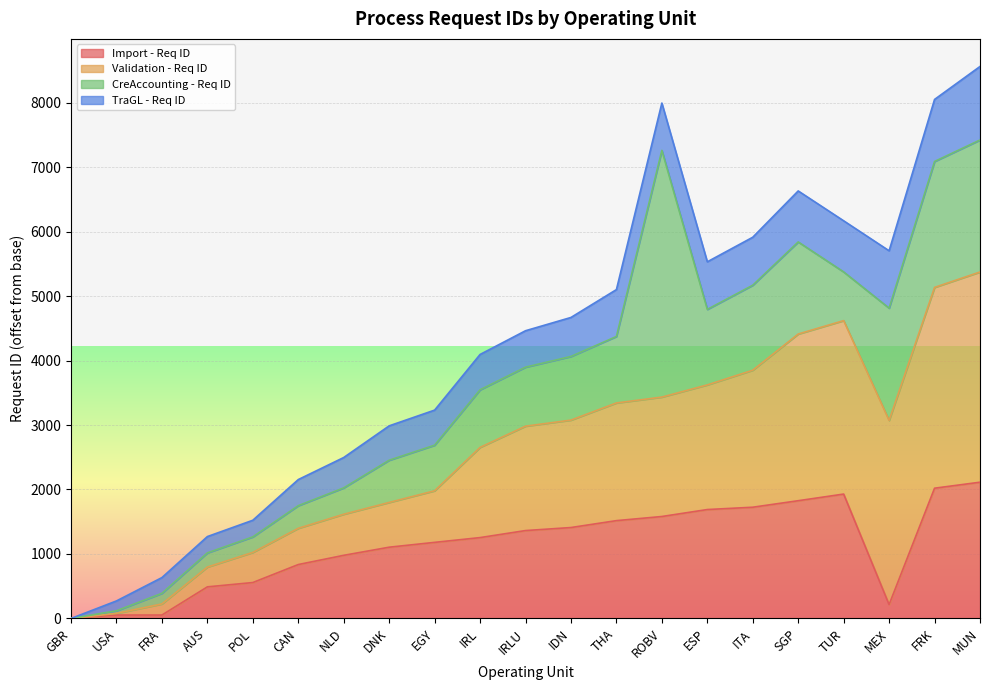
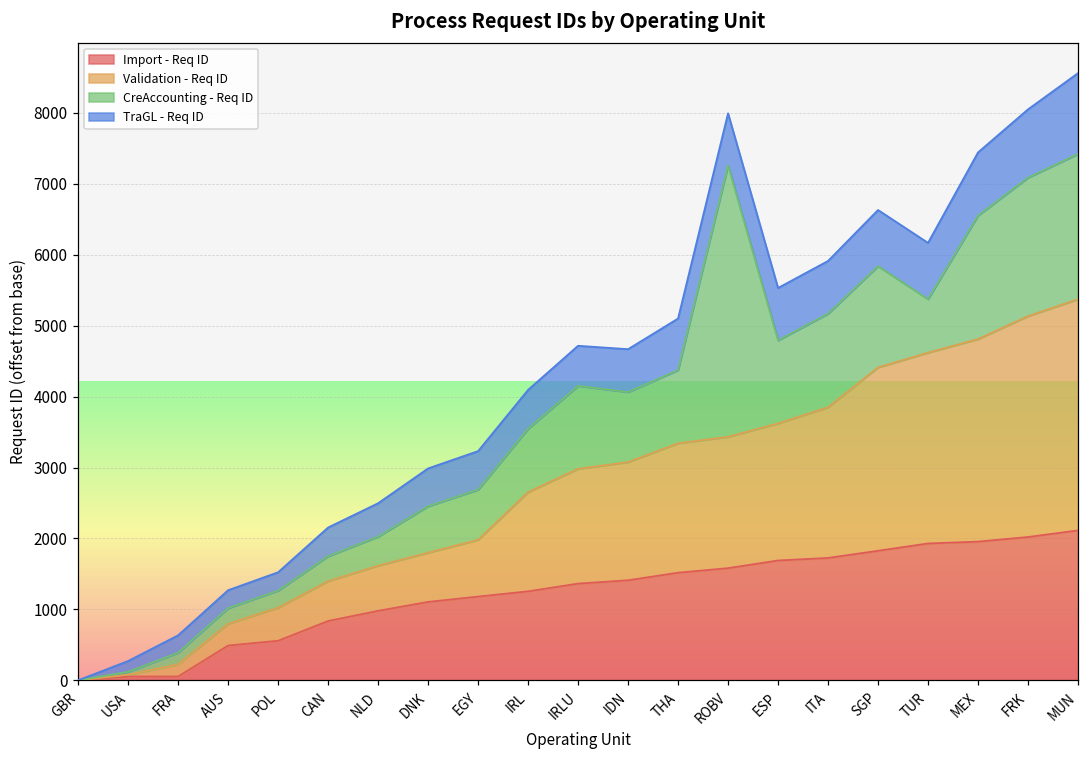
CreAccounting - Req ID, IRLU: 900 -> 1200
Import - Req ID, MEX: 200 -> 2000
